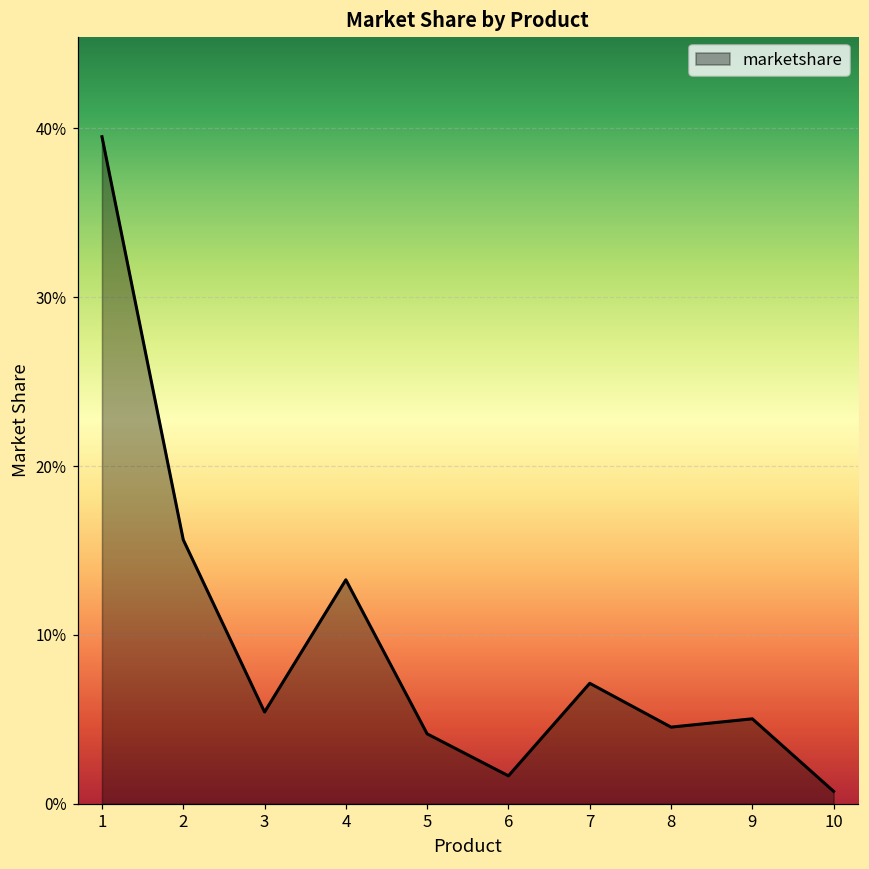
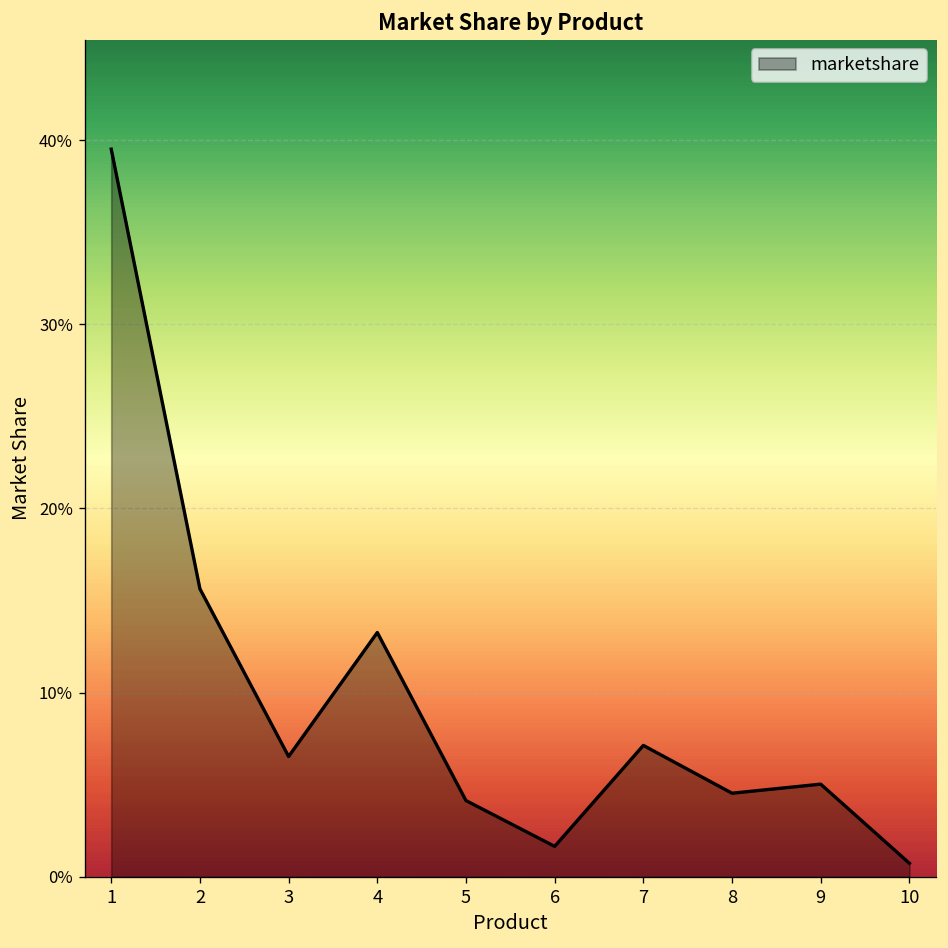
3: 5.4% -> 6.5%
